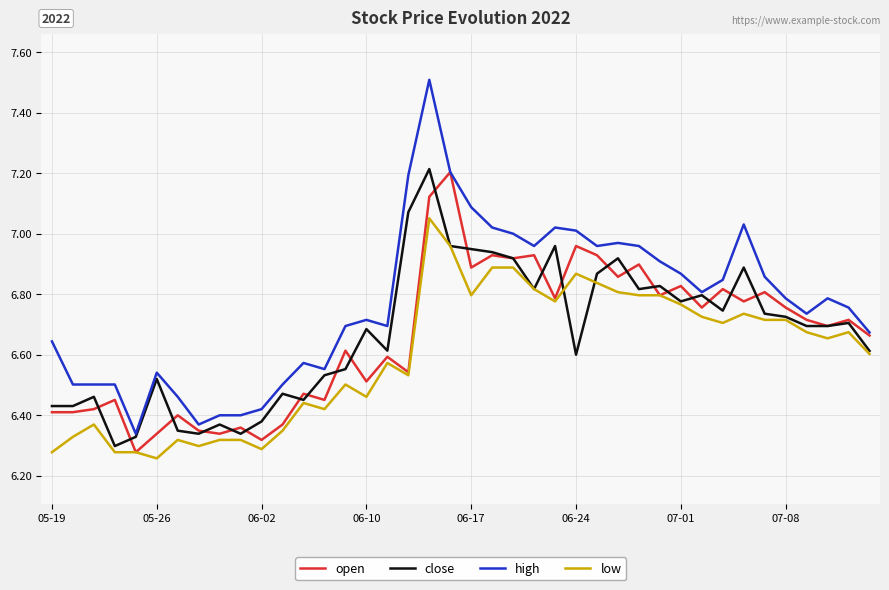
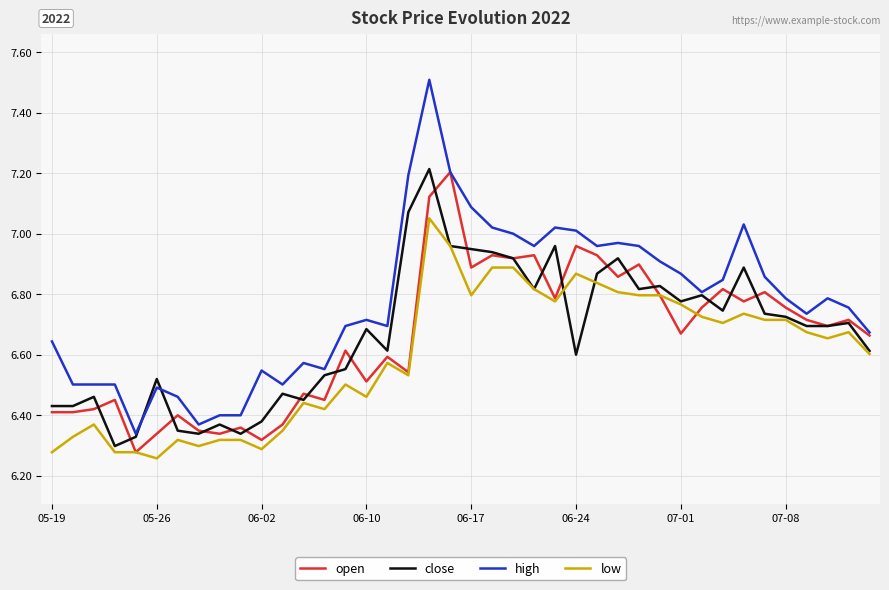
high, 05-26: 6.54 -> 6.49
high, 06-02: 6.42 -> 6.55
open, 07-01: 6.83 -> 6.67
